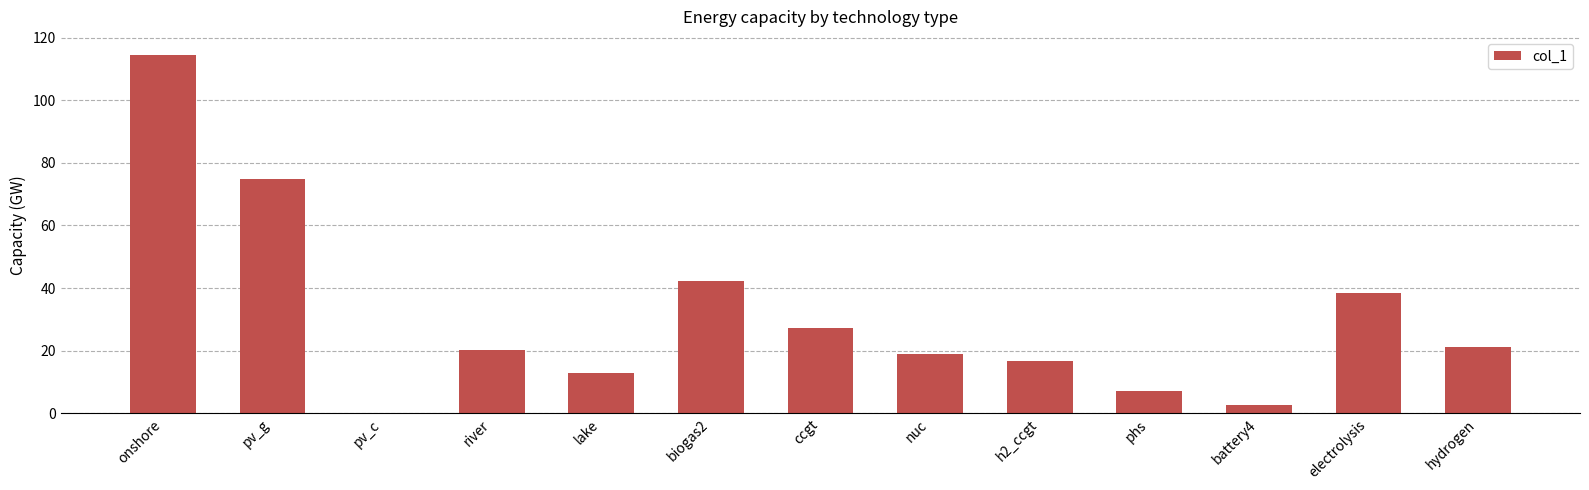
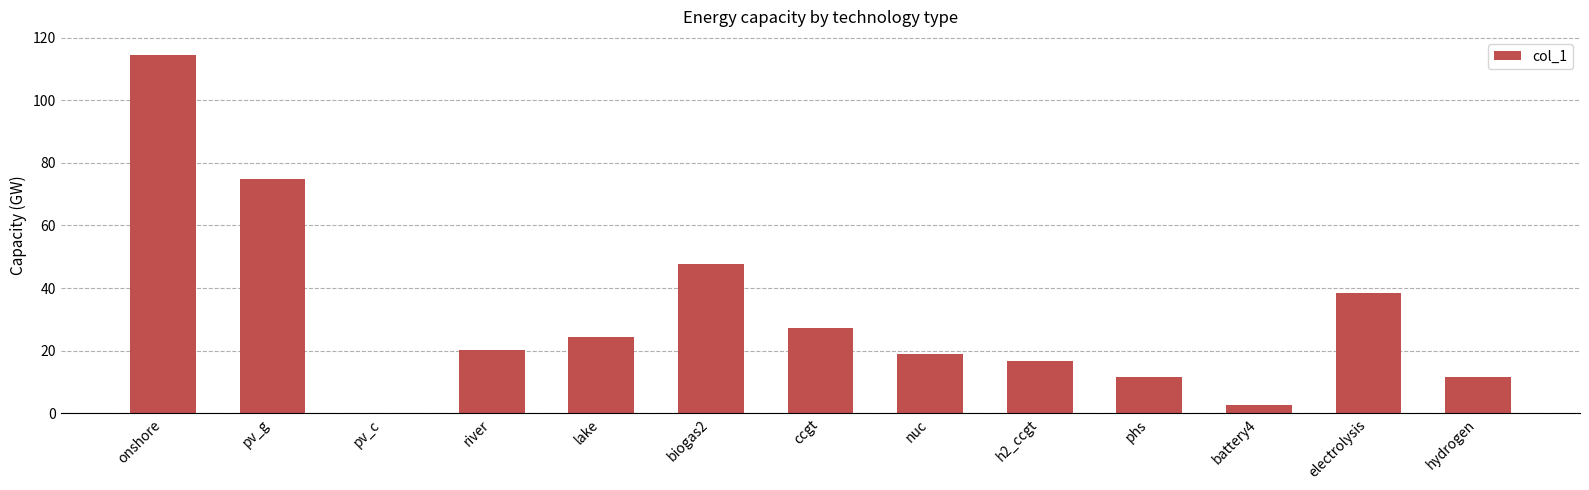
lake: 13 -> 24
biogas2: 42 -> 48
phs: 7 -> 11
hydrogen: 21 -> 12
